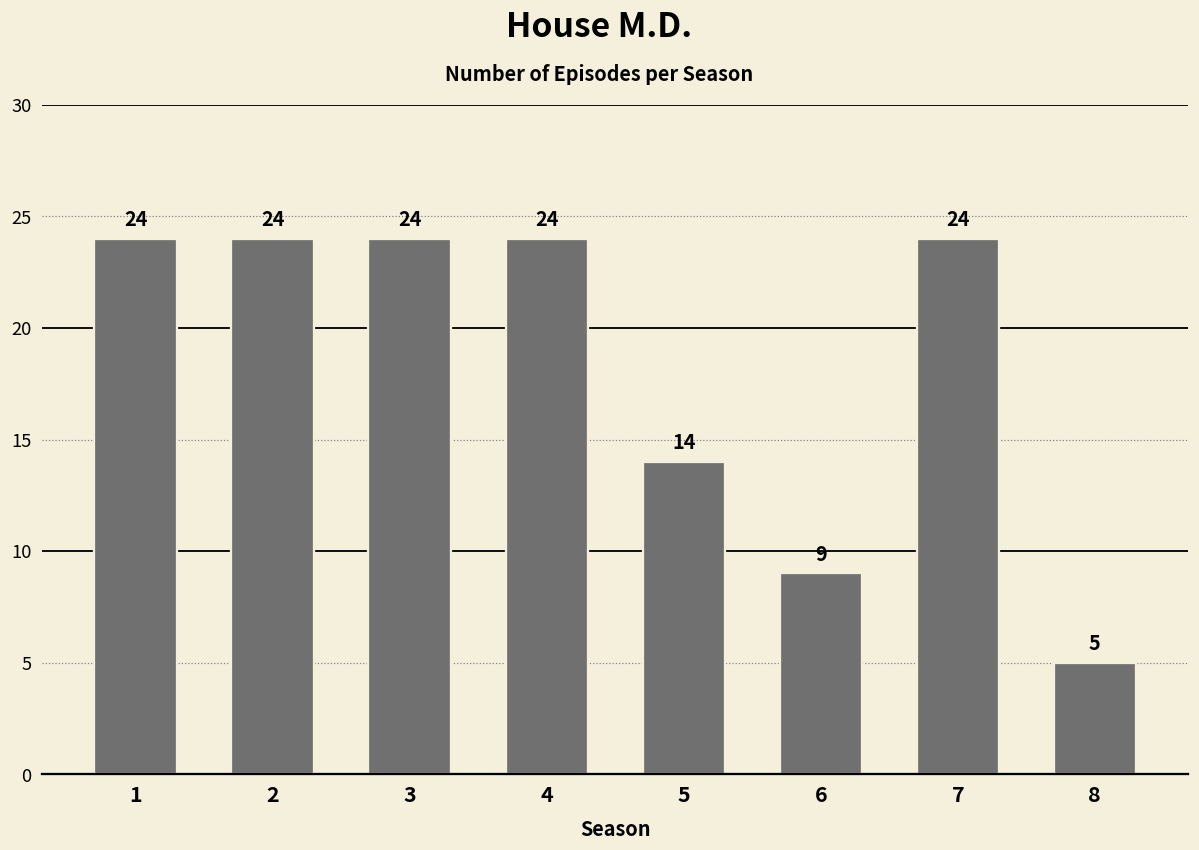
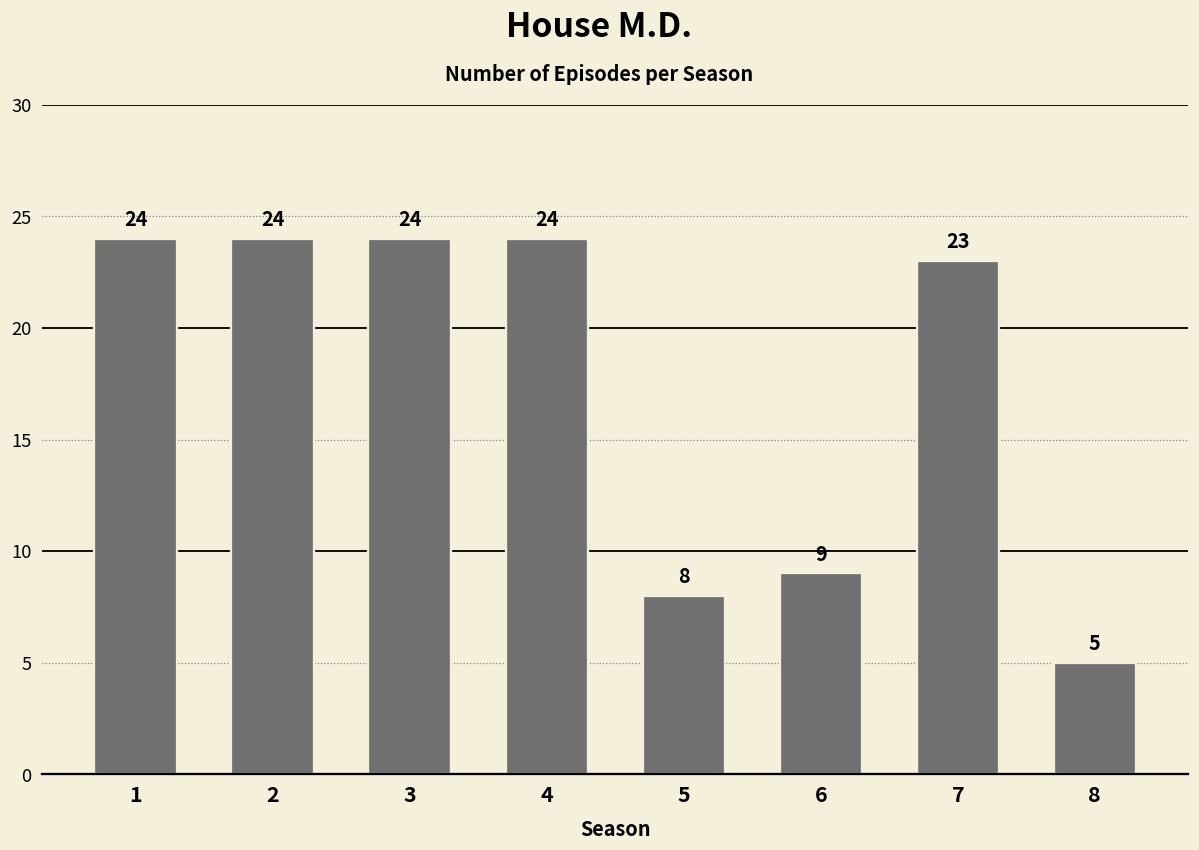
5: 14 -> 8
7: 24 -> 23
